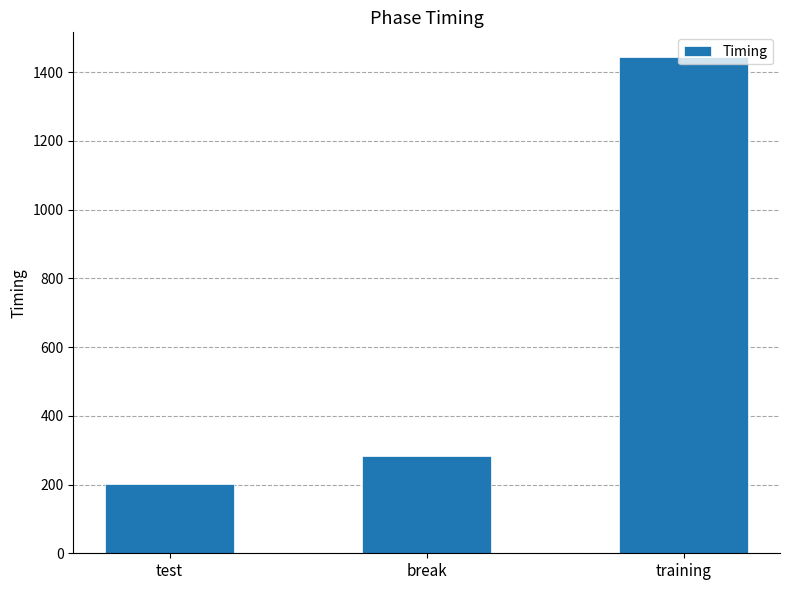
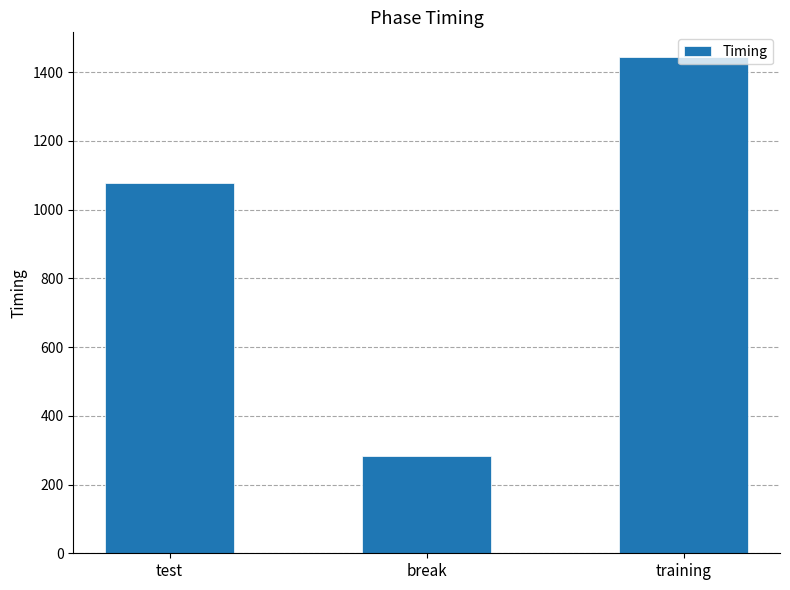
test: 200 -> 1080
